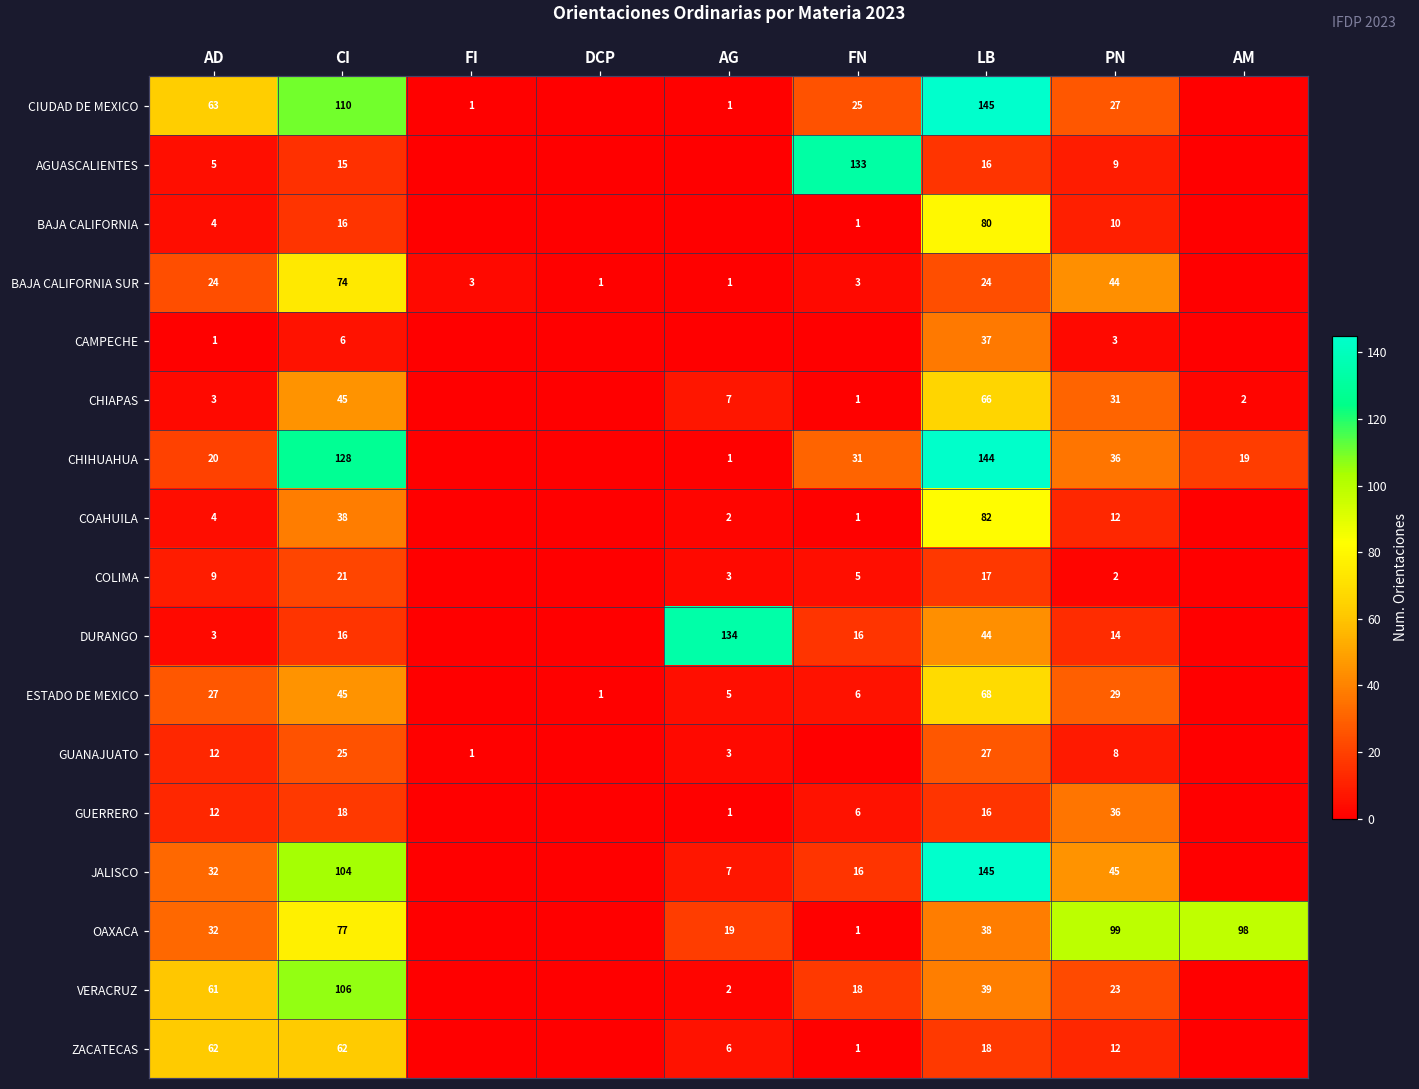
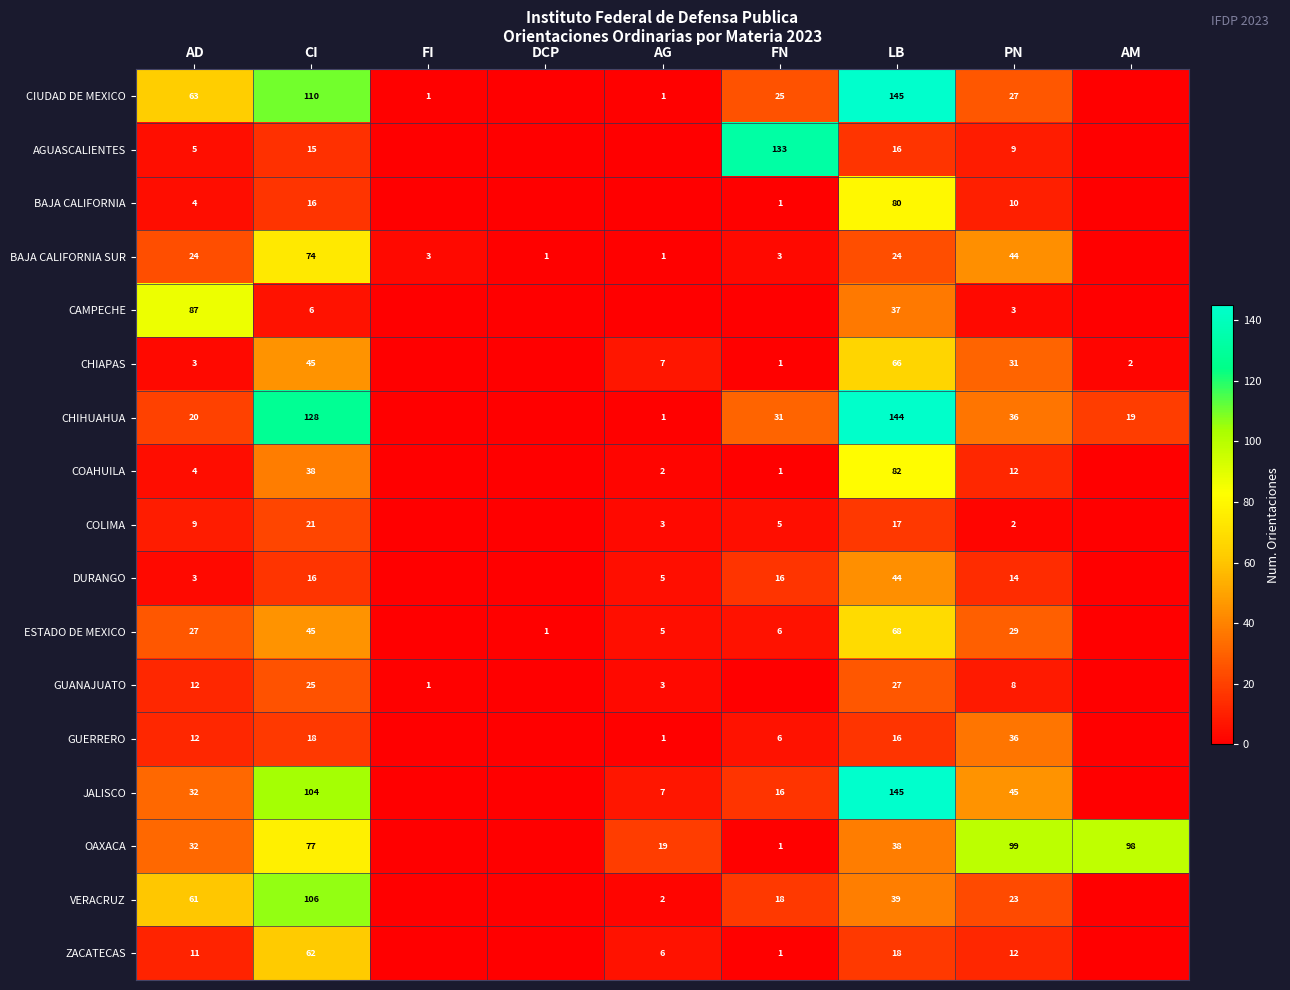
CAMPECHE, AD: 1 -> 87
DURANGO, AG: 134 -> 5
ZACATECAS, AD: 62 -> 11
